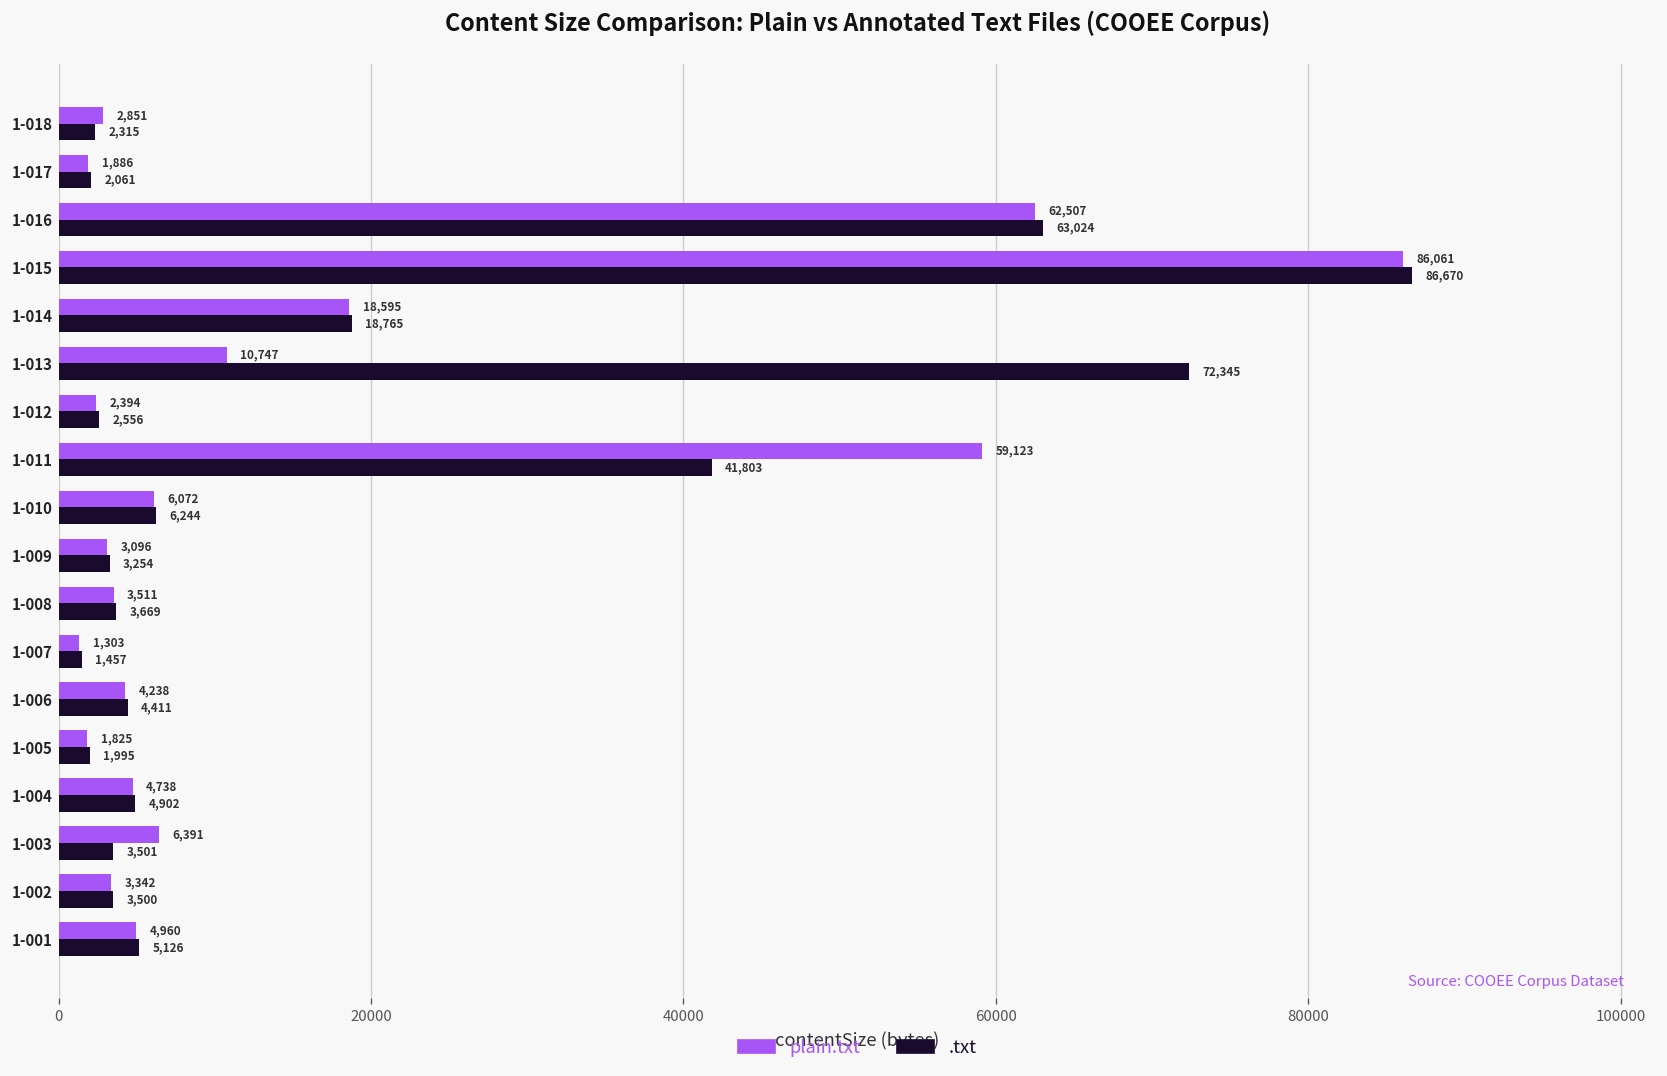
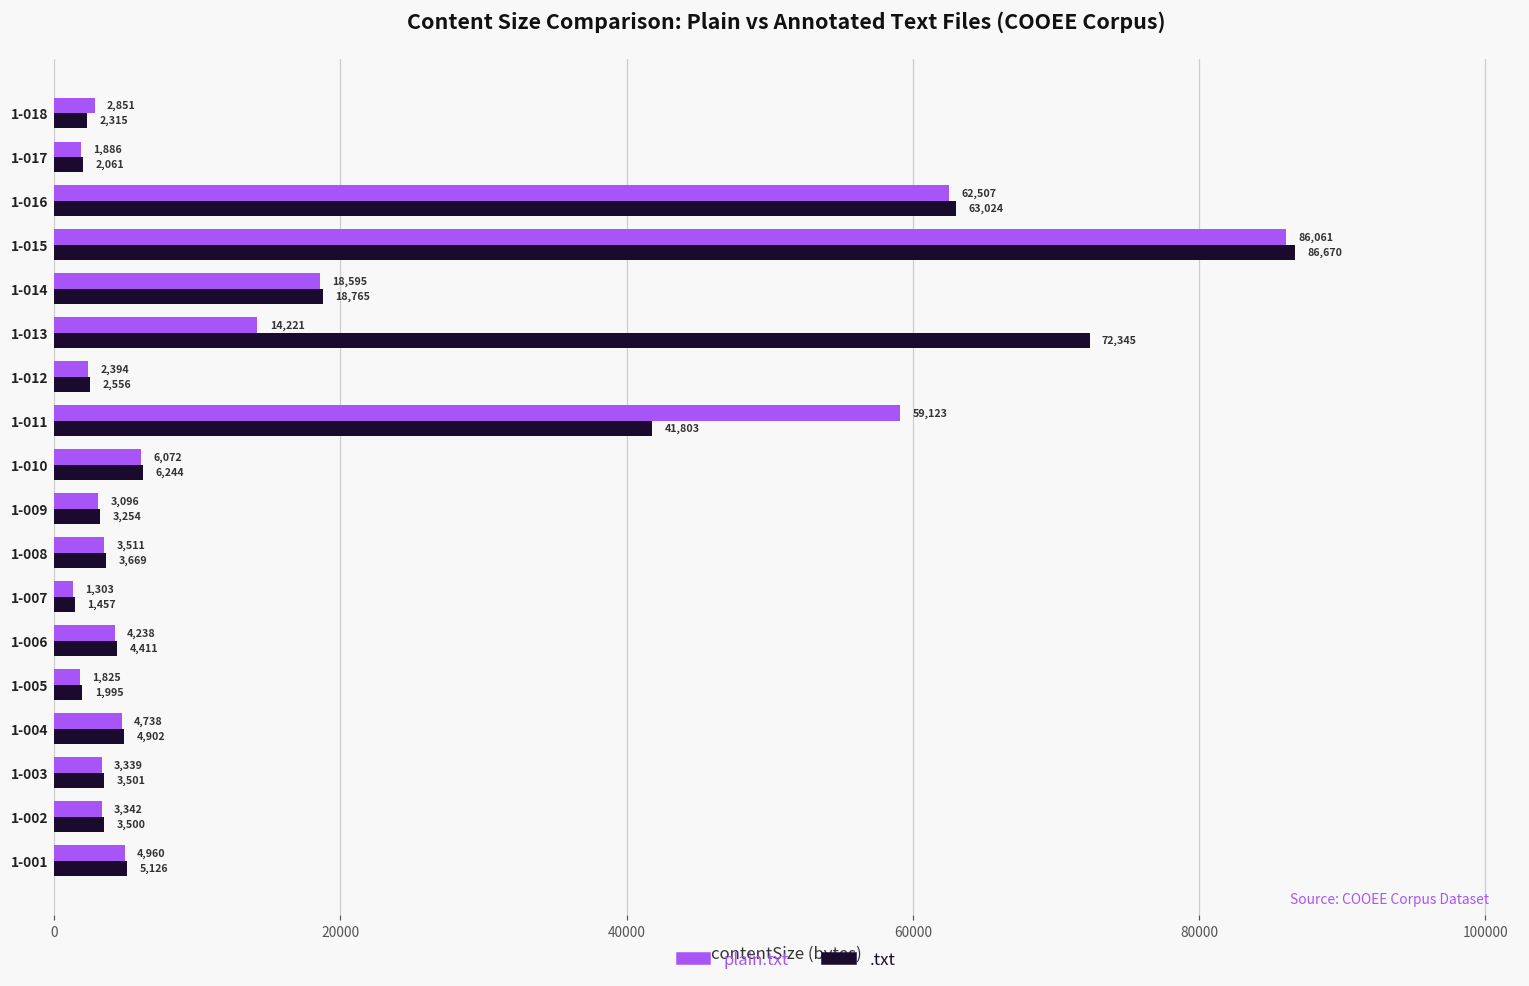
plain.txt, 1-013: 10,747 -> 14,221
plain.txt, 1-003: 6,391 -> 3,339
